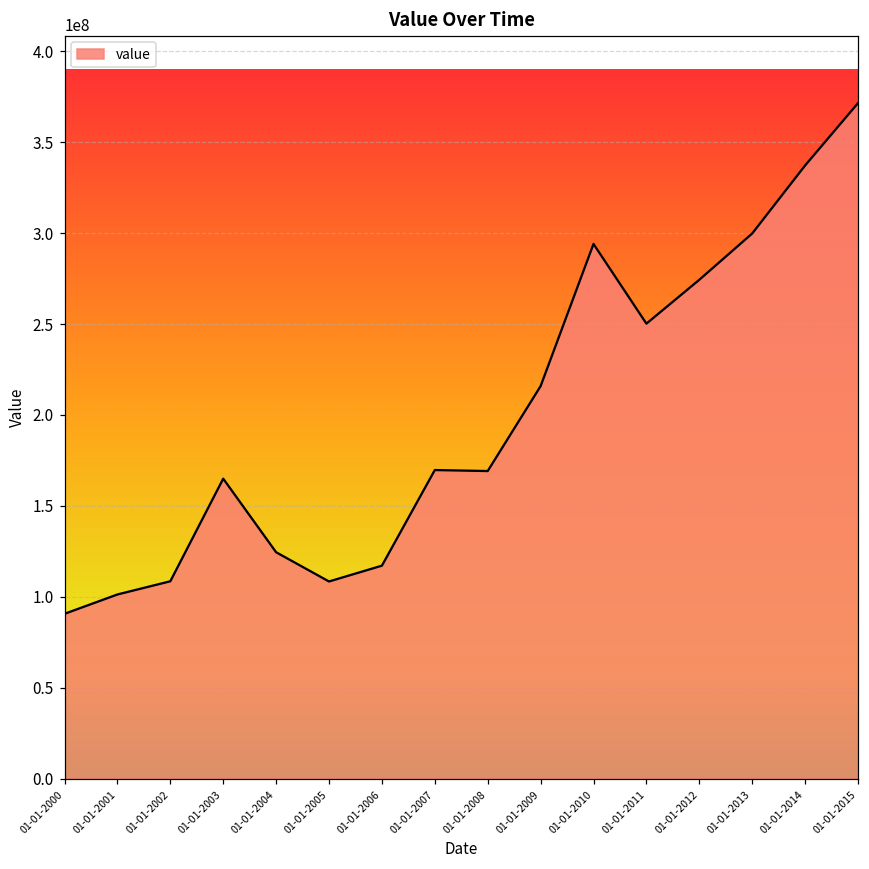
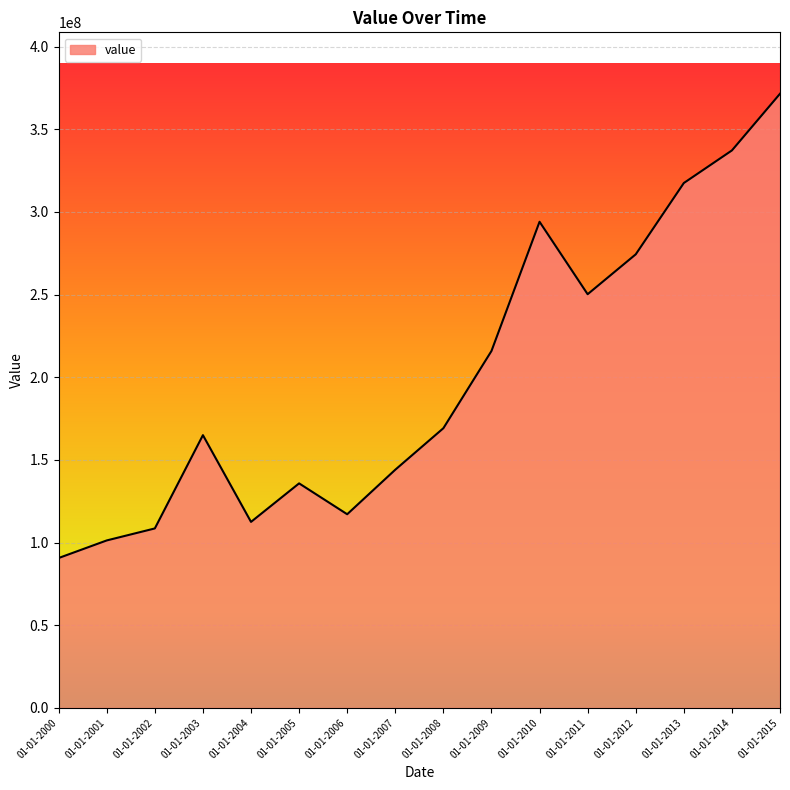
01-01-2004: 125000000 -> 112000000
01-01-2005: 108000000 -> 136000000
01-01-2007: 170000000 -> 144000000
01-01-2013: 300000000 -> 317000000
